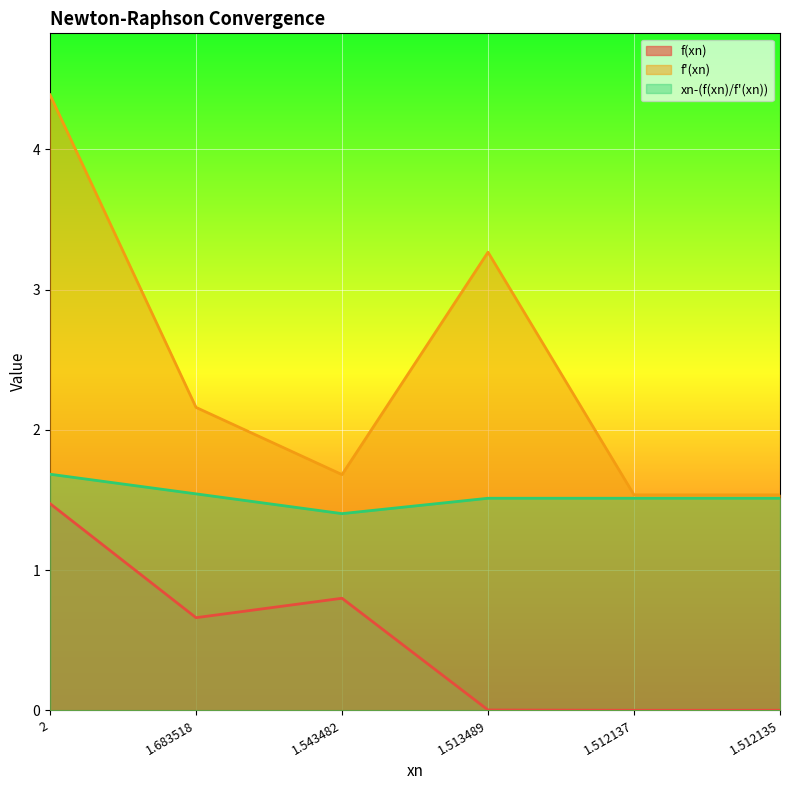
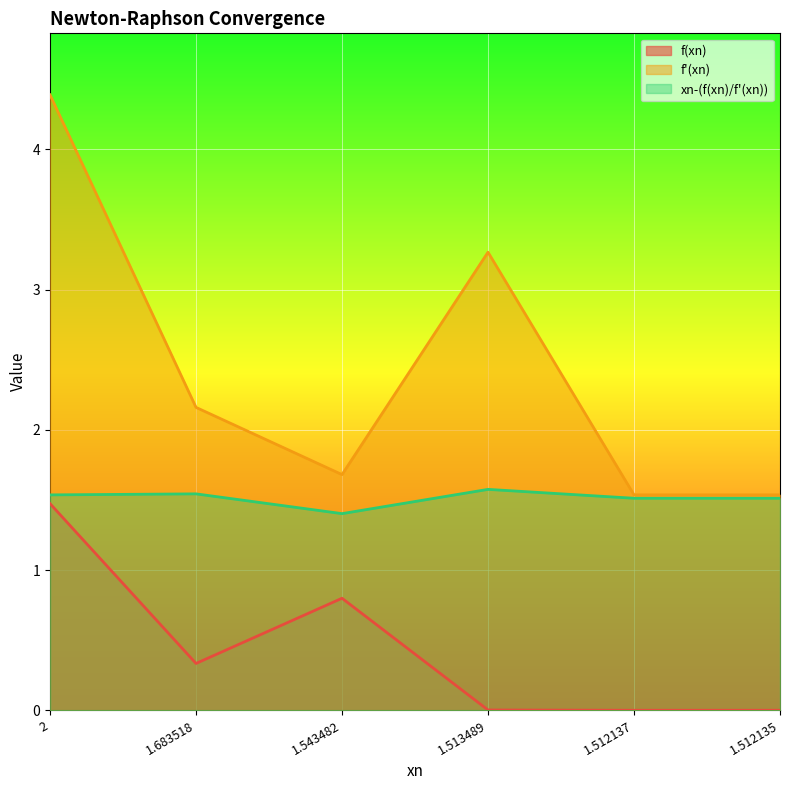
xn-(f(xn)/f'(xn)), 2: 1.68 -> 1.54
f(xn), 1.683518: 0.66 -> 0.33
xn-(f(xn)/f'(xn)), 1.513489: 1.51 -> 1.58
